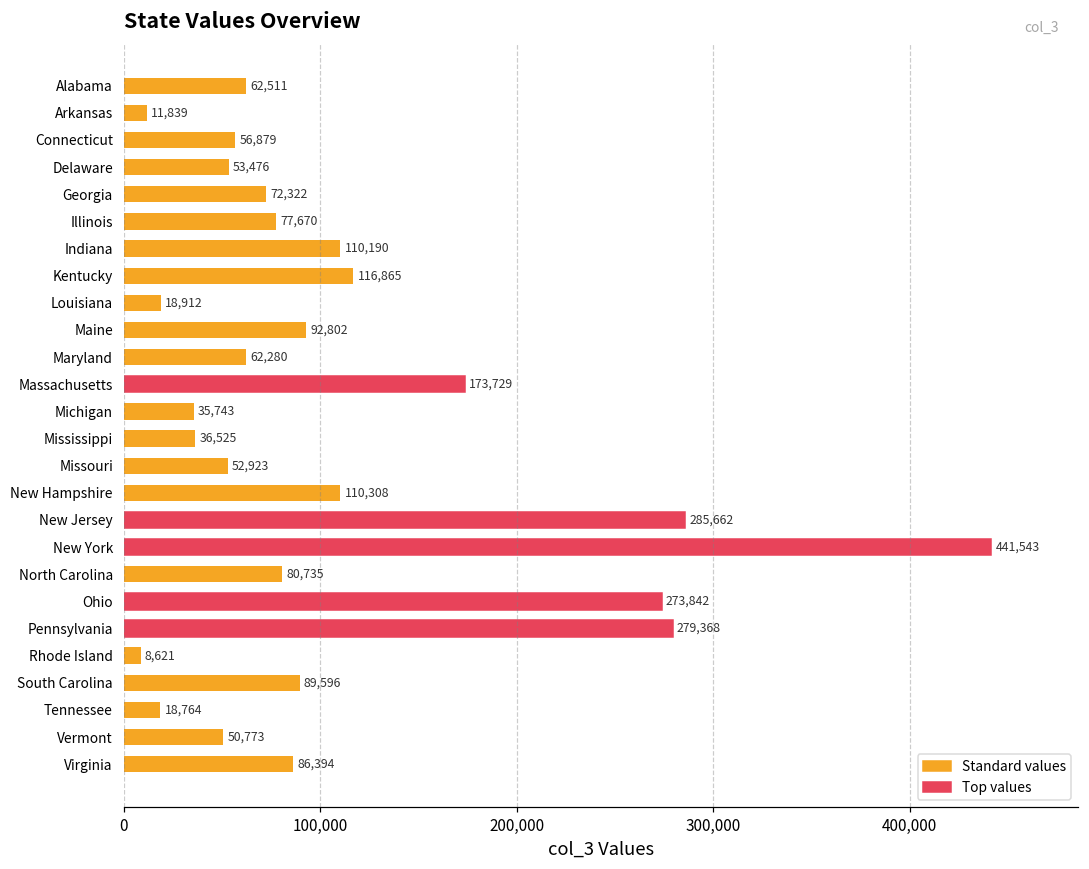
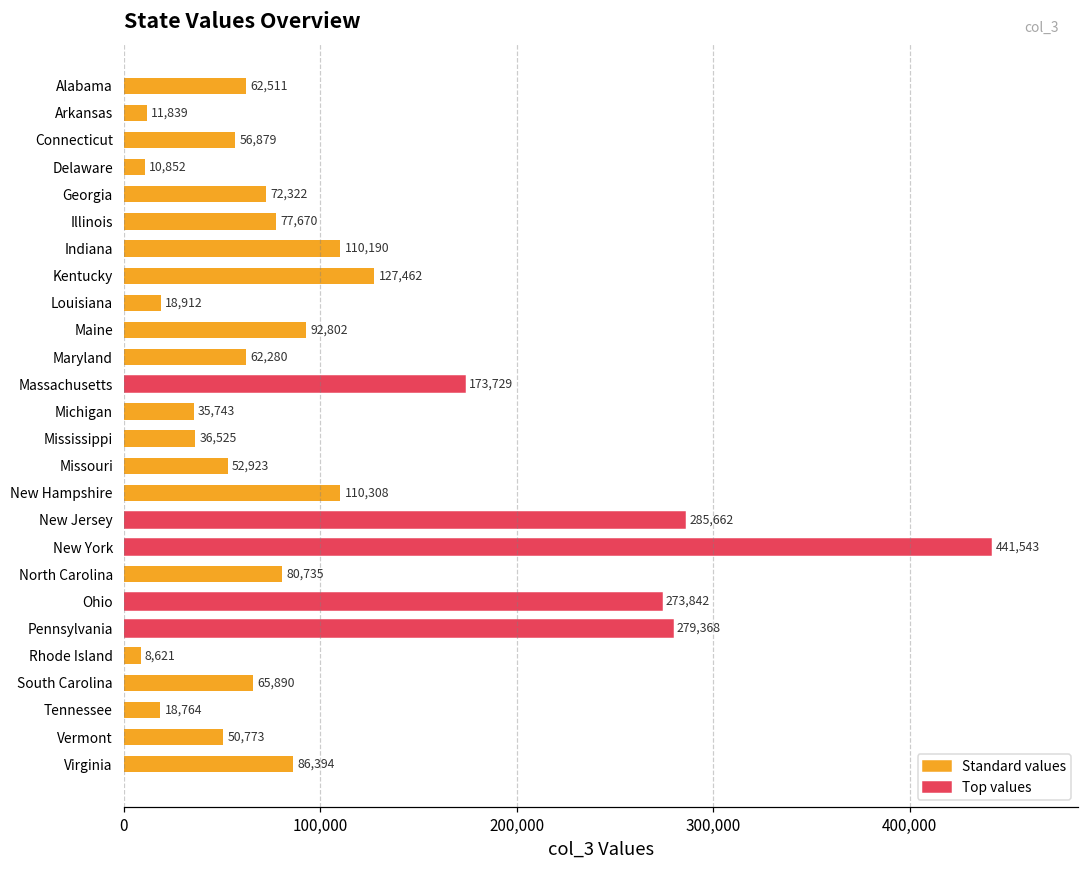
Delaware: 53,476 -> 10,852
Kentucky: 116,865 -> 127,462
South Carolina: 89,596 -> 65,890
